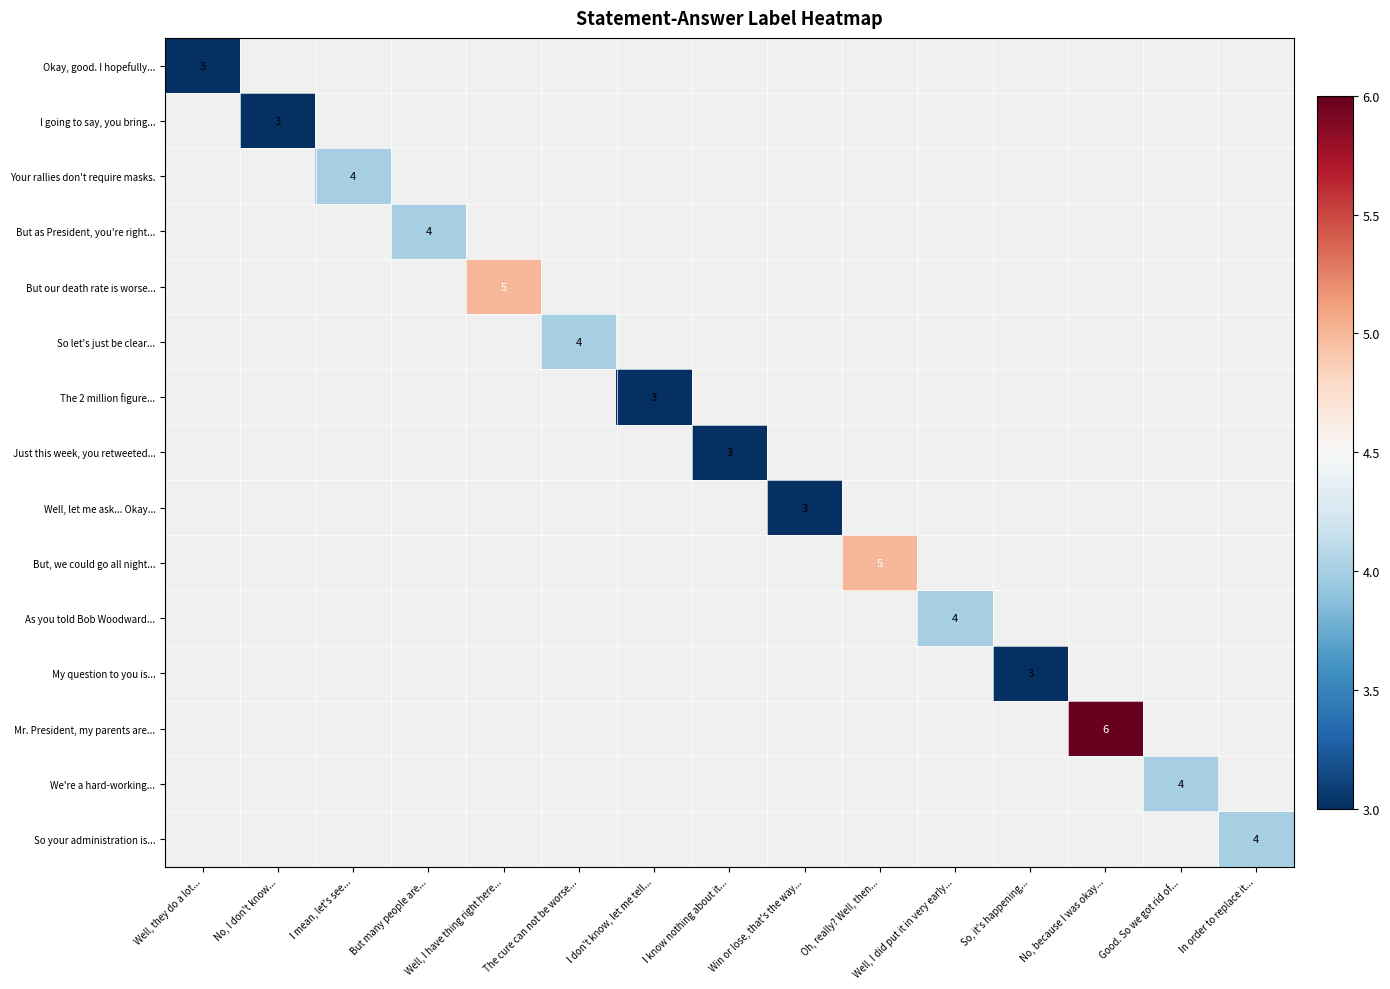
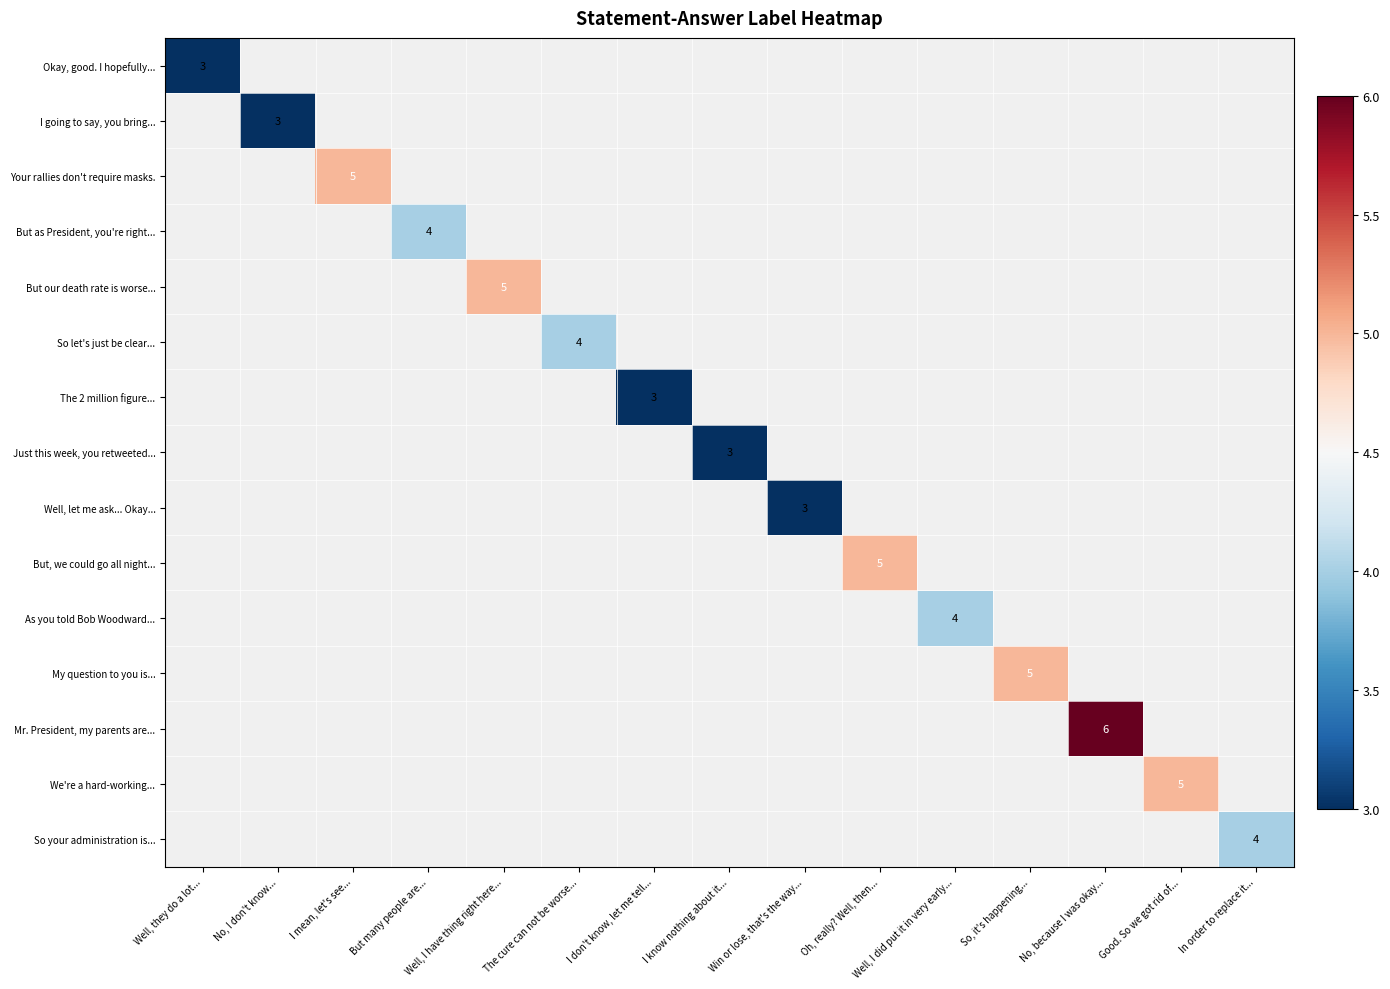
Your rallies don't require masks., I mean, let's see...: 4 -> 5
My question to you is..., So, it's happening...: 3 -> 5
We're a hard-working..., Good. So we got rid of...: 4 -> 5
